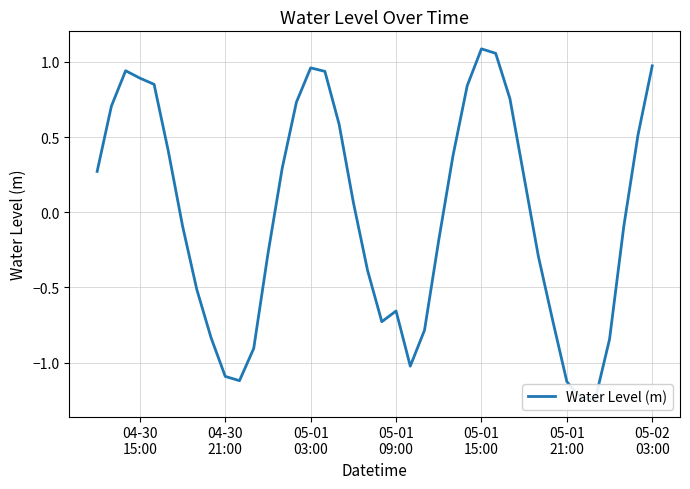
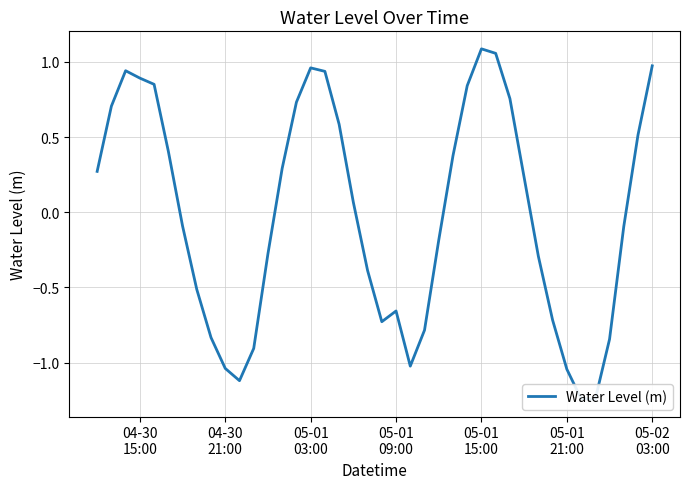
04-30 21:00: -1.09 -> -1.04
05-01 21:00: -1.13 -> -1.04
